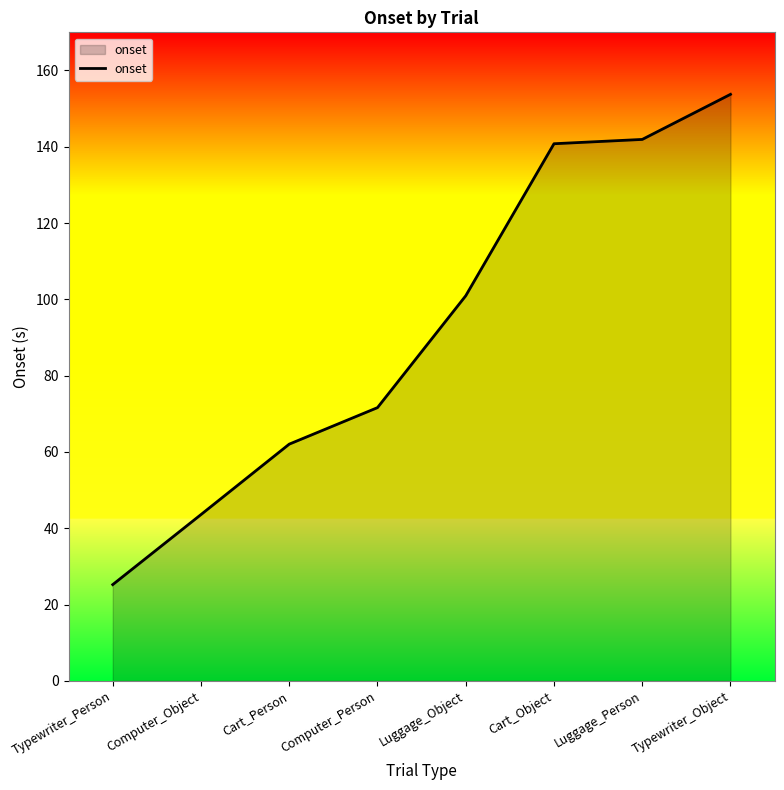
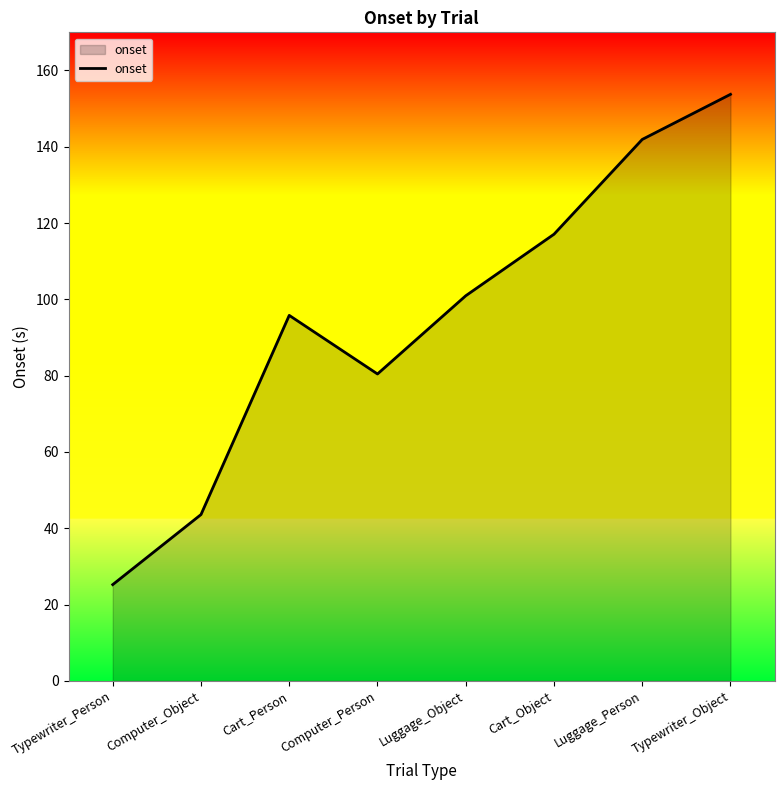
Cart_Person: 62 -> 96
Computer_Person: 72 -> 80
Cart_Object: 141 -> 117
